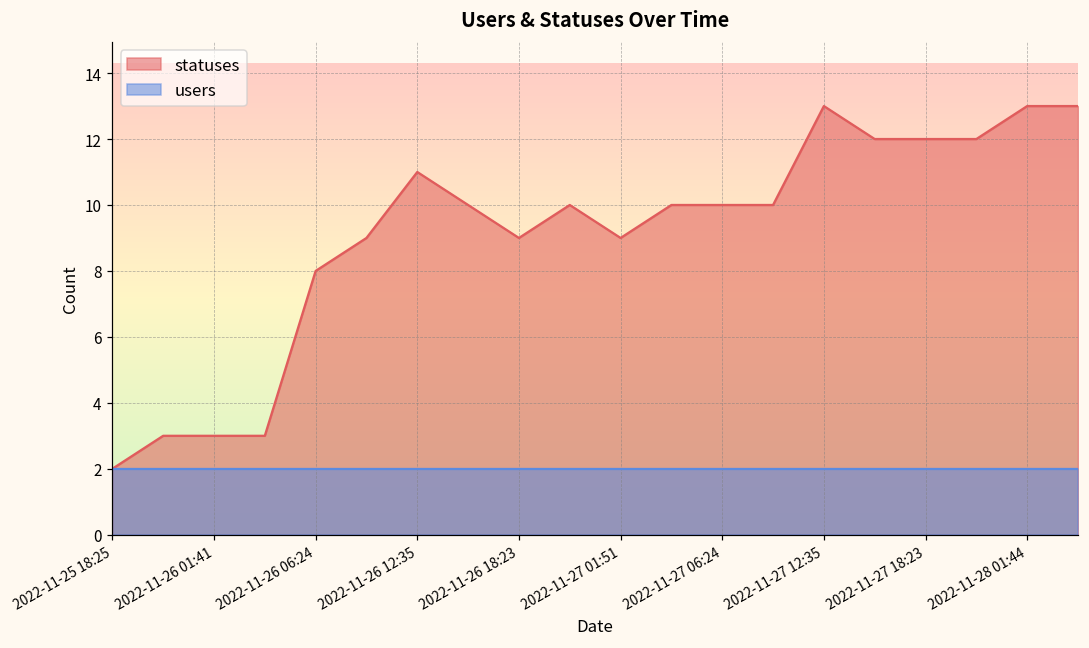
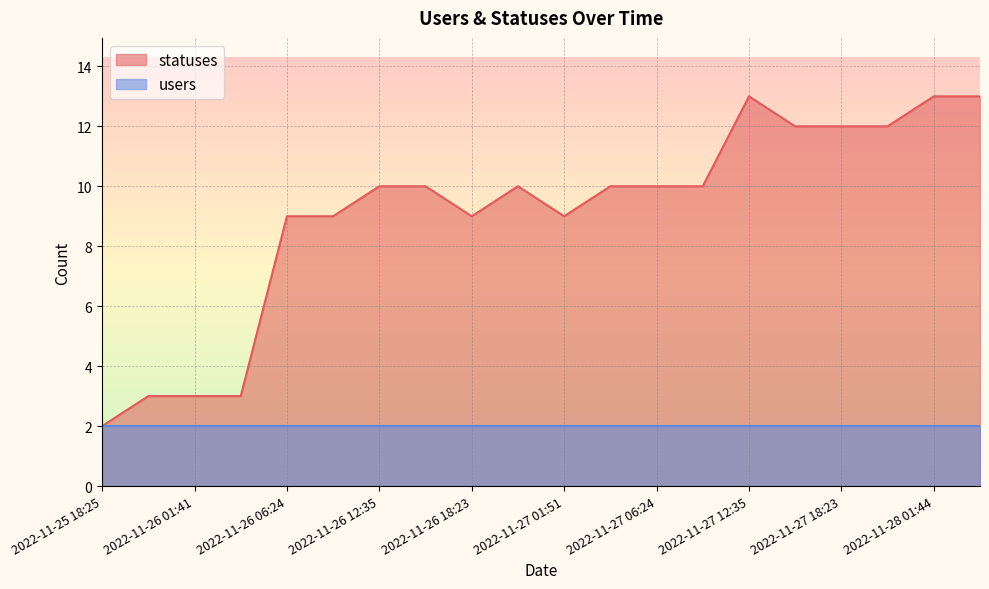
statuses, 2022-11-26 06:24: 8 -> 9
statuses, 2022-11-26 12:35: 11 -> 10
